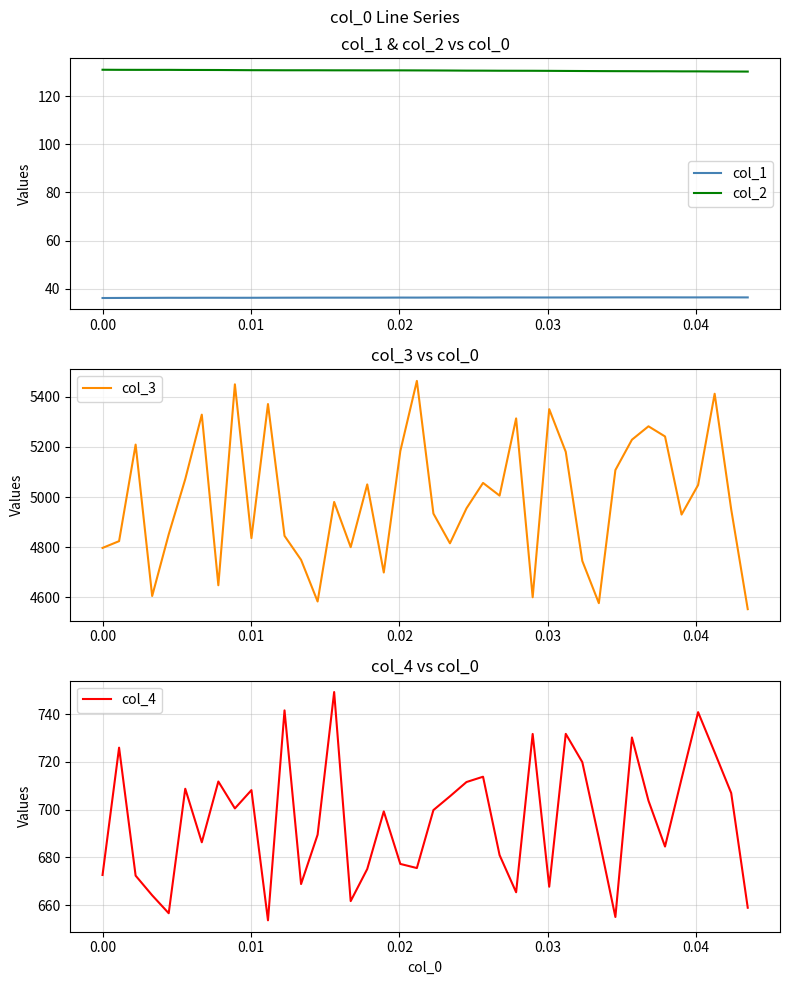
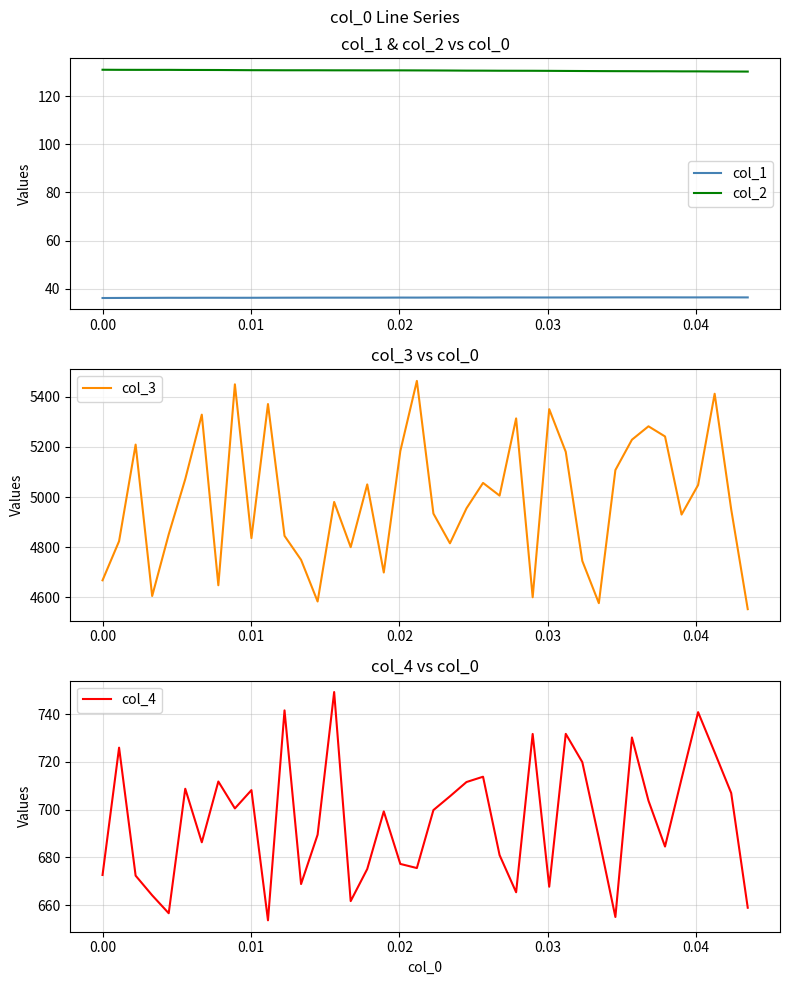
col_3 vs col_0, 0.00: 4800 -> 4670
